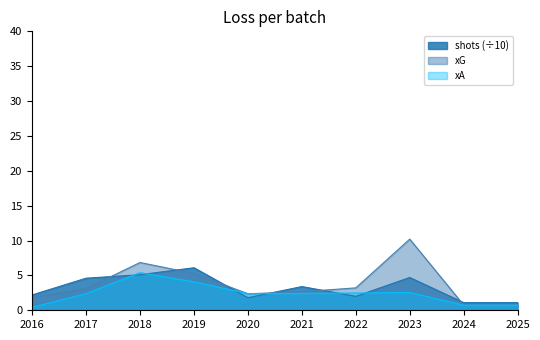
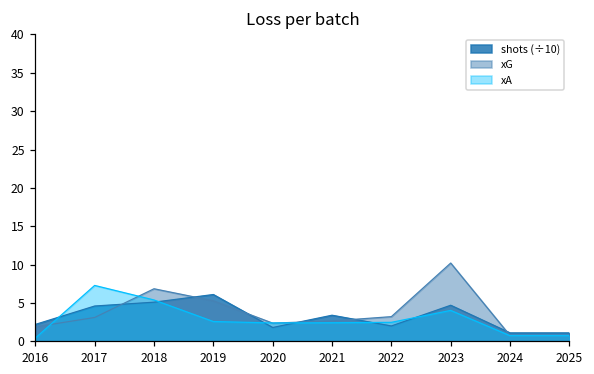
xA, 2017: 2 -> 7
xA, 2019: 4 -> 3
xA, 2023: 3 -> 4
